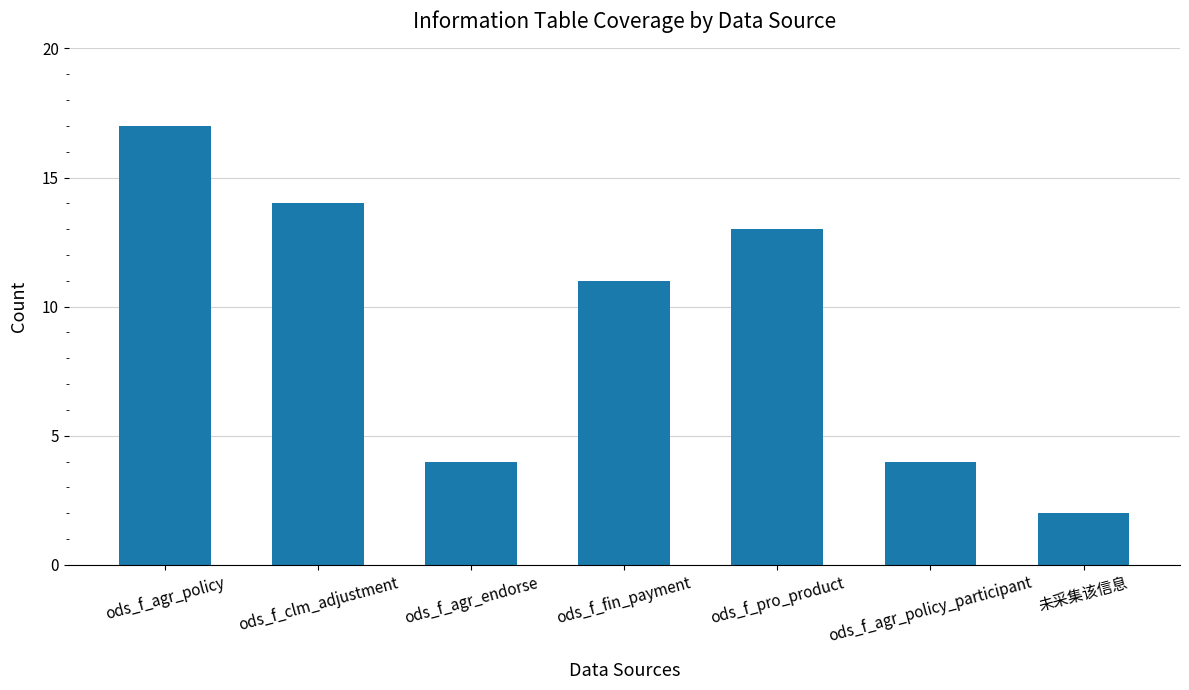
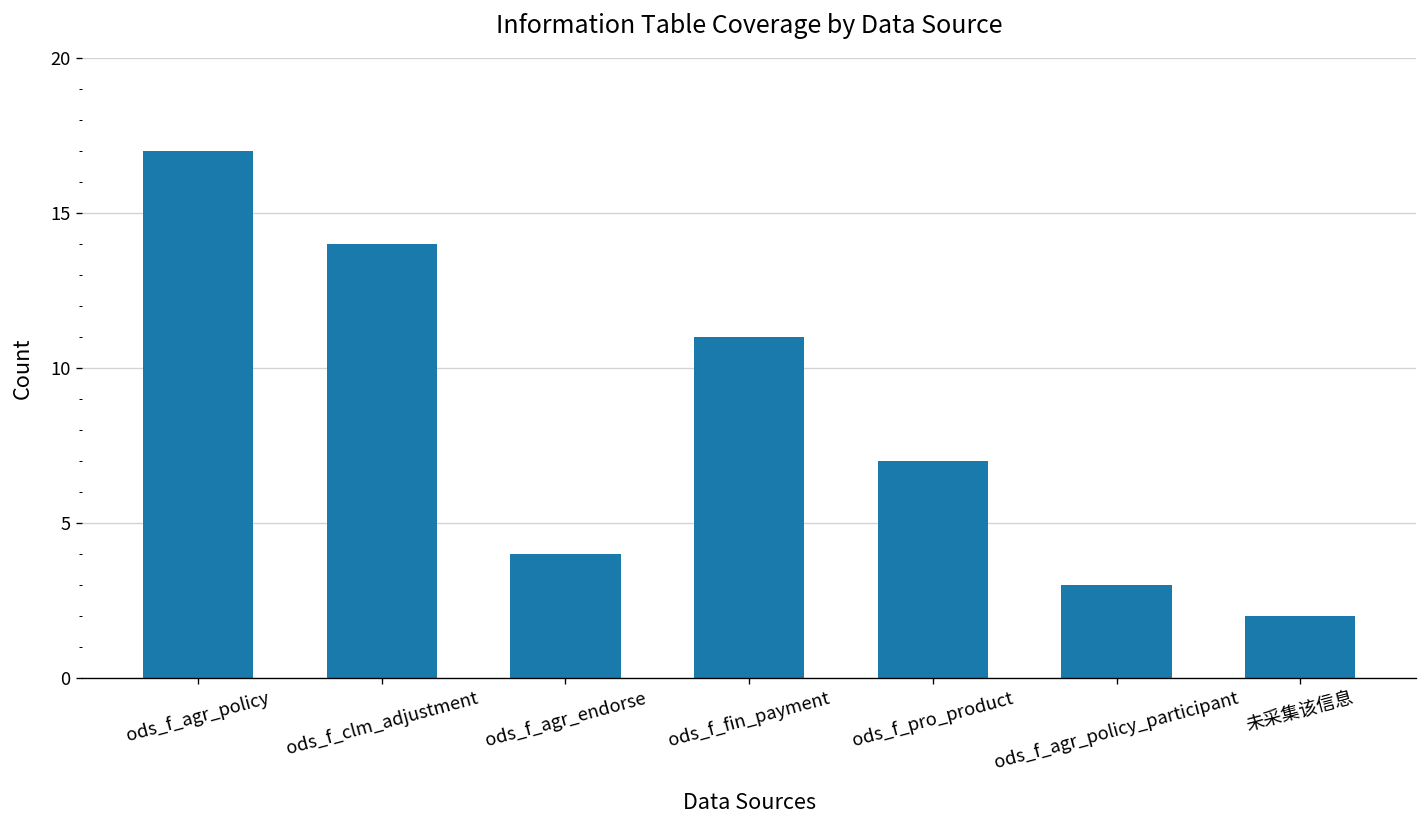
ods_f_pro_product: 13 -> 7
ods_f_agr_policy_participant: 4 -> 3
